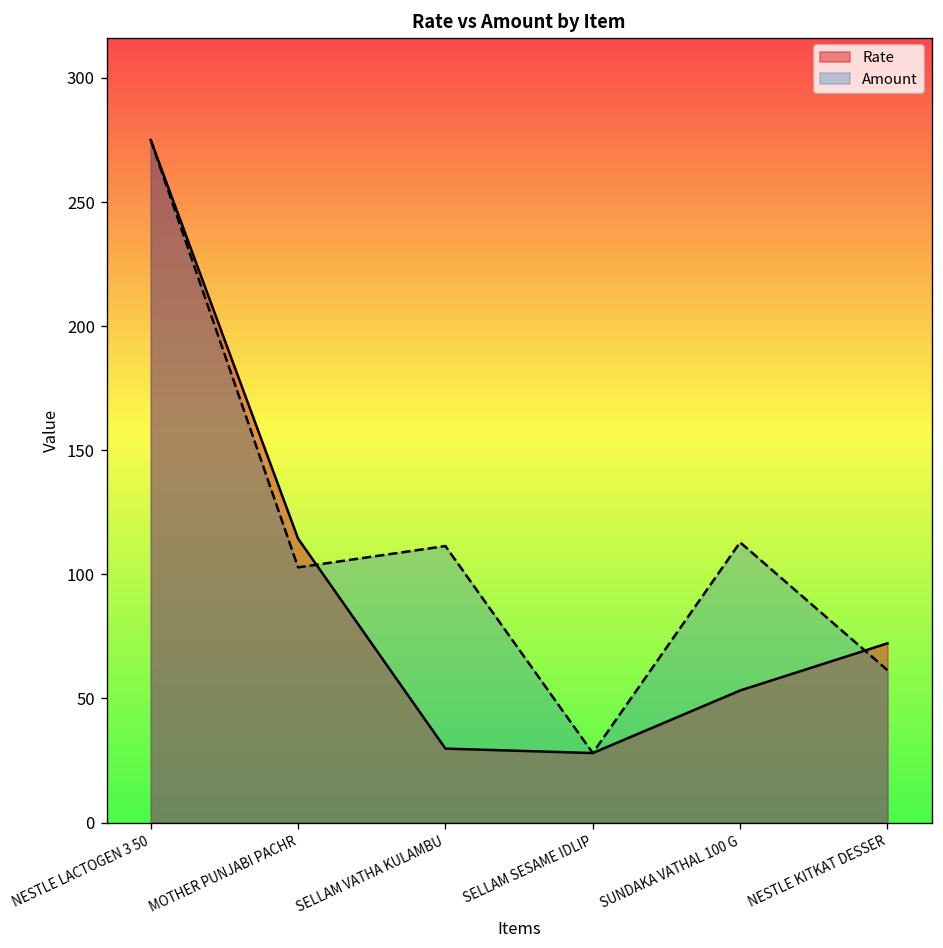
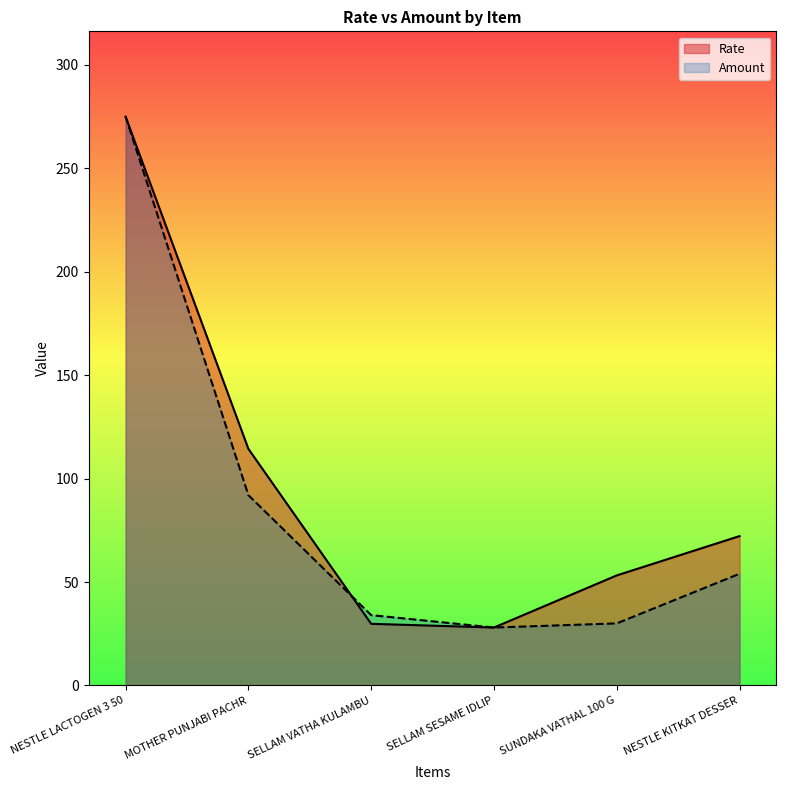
Amount, MOTHER PUNJABI PACHR: 103 -> 92
Amount, SELLAM VATHA KULAMBU: 111 -> 34
Amount, SUNDAKA VATHAL 100 G: 113 -> 30
Amount, NESTLE KITKAT DESSER: 61 -> 54
